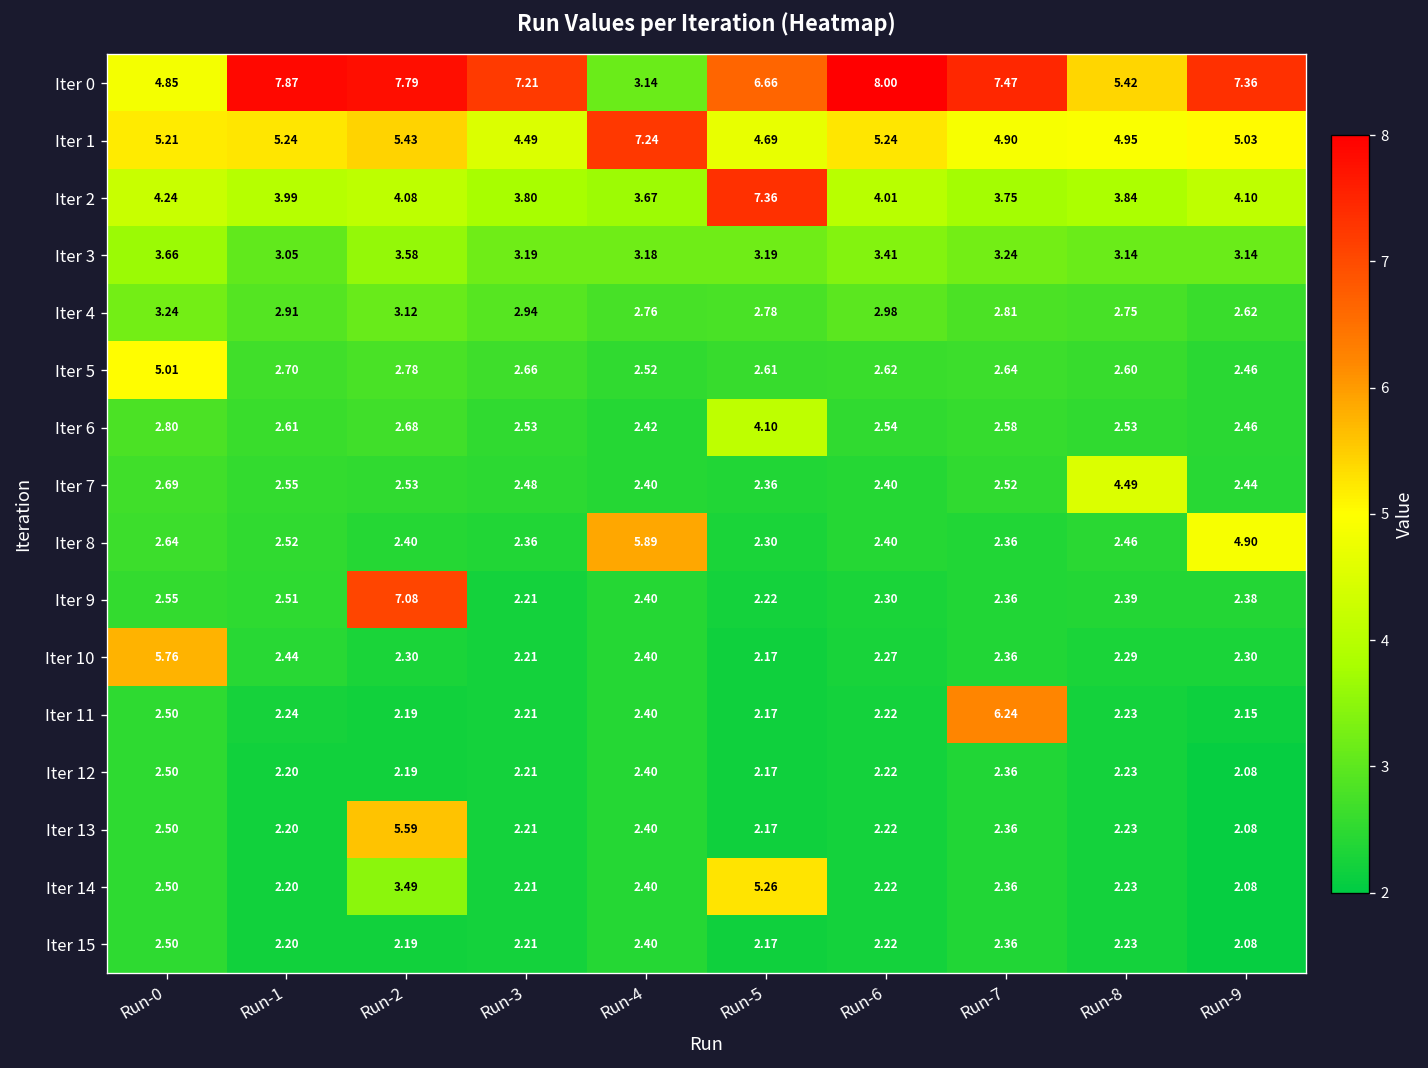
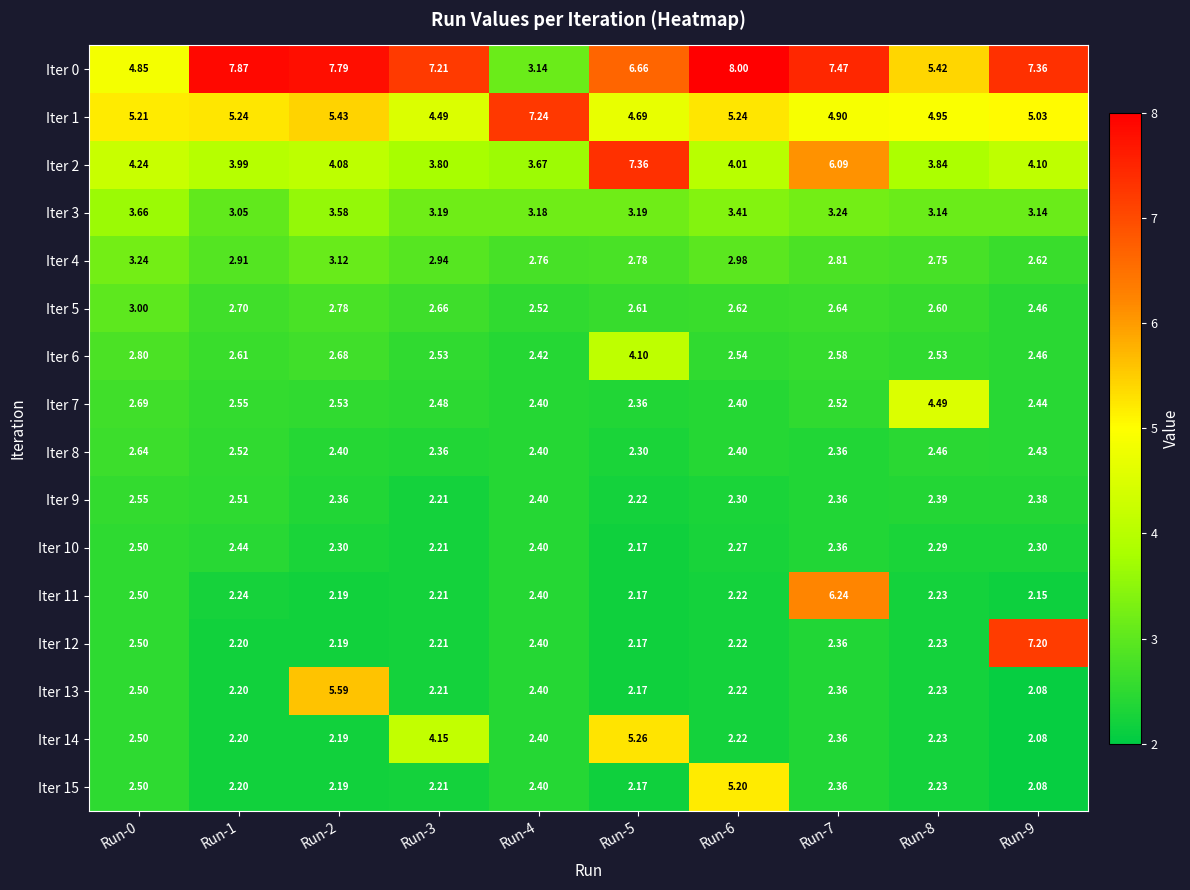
Iter 2, Run-7: 3.75 -> 6.09
Iter 5, Run-0: 5.01 -> 3.00
Iter 8, Run-4: 5.89 -> 2.40
Iter 8, Run-9: 4.90 -> 2.43
Iter 9, Run-2: 7.08 -> 2.36
Iter 10, Run-0: 5.76 -> 2.50
Iter 12, Run-9: 2.08 -> 7.20
Iter 14, Run-2: 3.49 -> 2.19
Iter 14, Run-3: 2.21 -> 4.15
Iter 15, Run-6: 2.22 -> 5.20
